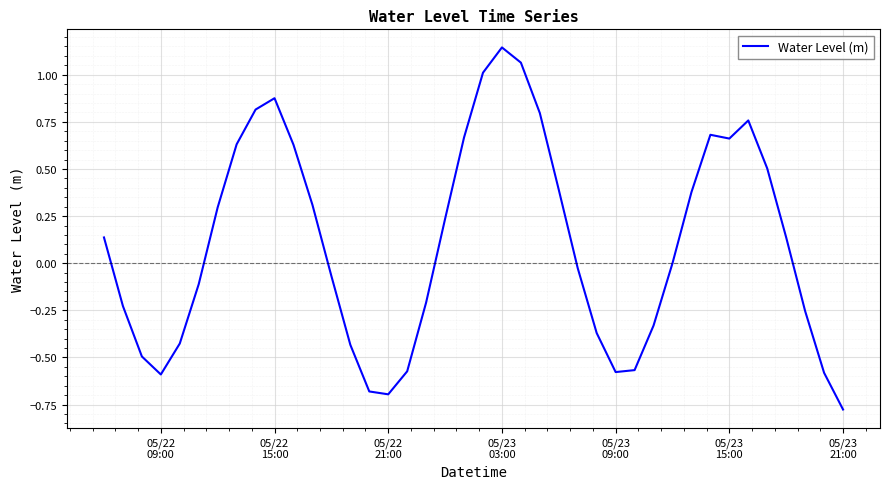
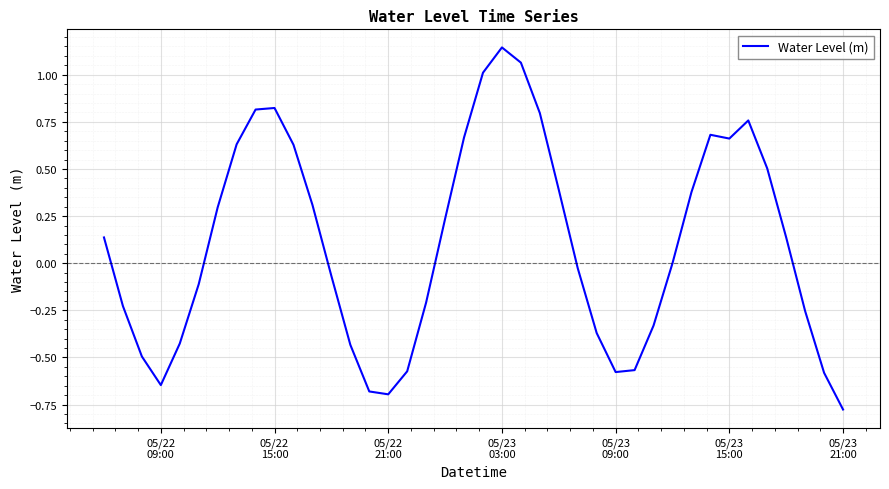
05/22 09:00: -0.59 -> -0.65
05/22 15:00: 0.88 -> 0.82
